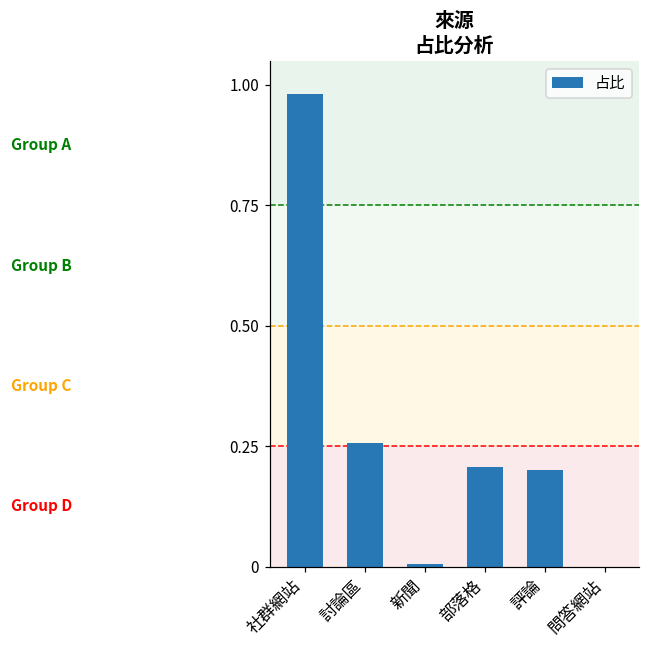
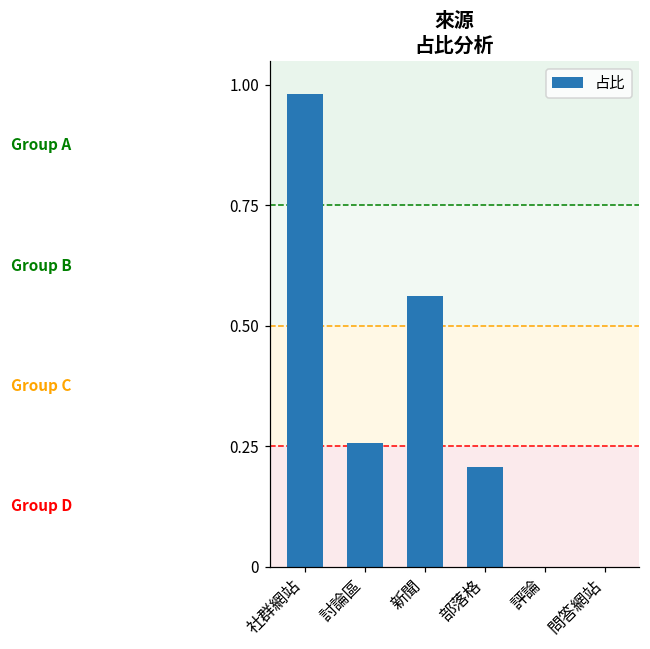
新聞: 0.00 -> 0.56
評論: 0.2 -> 0.0
